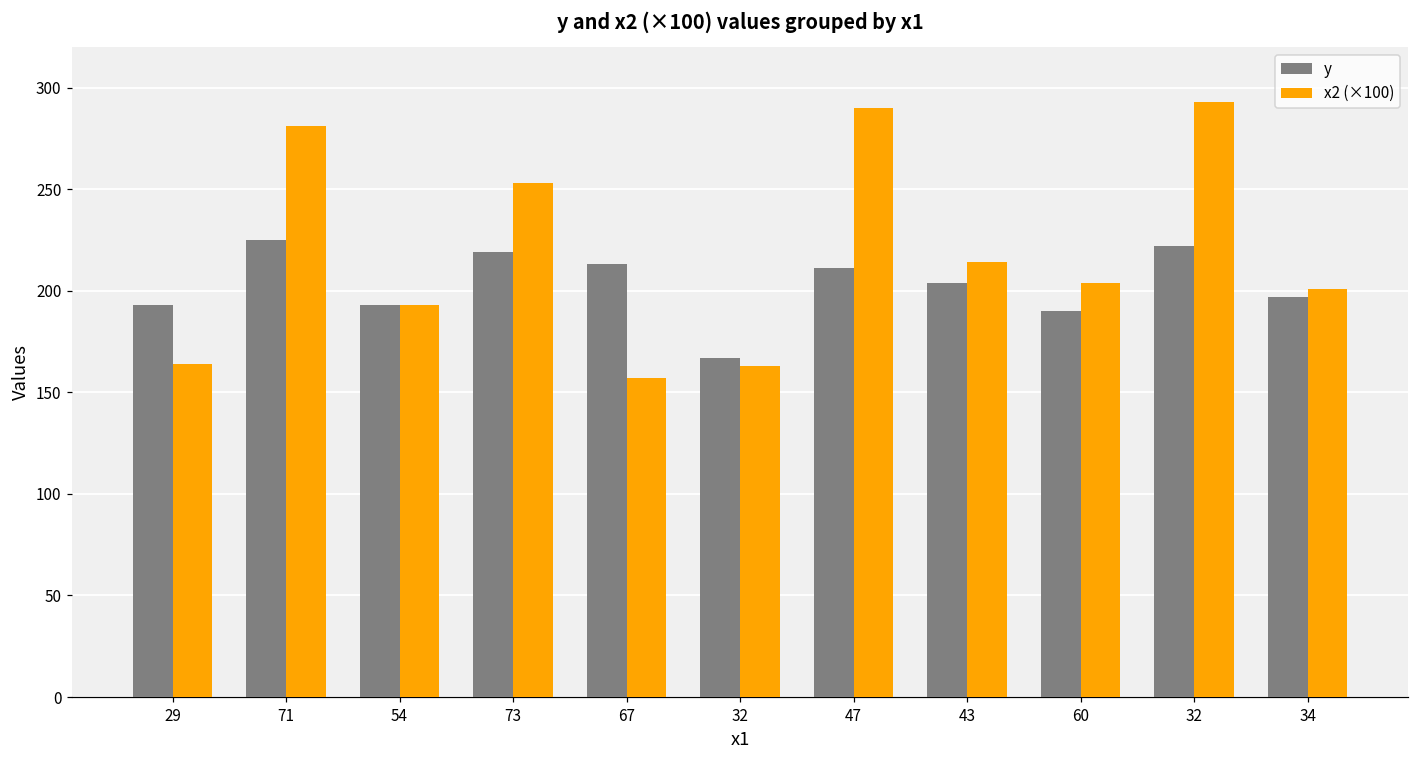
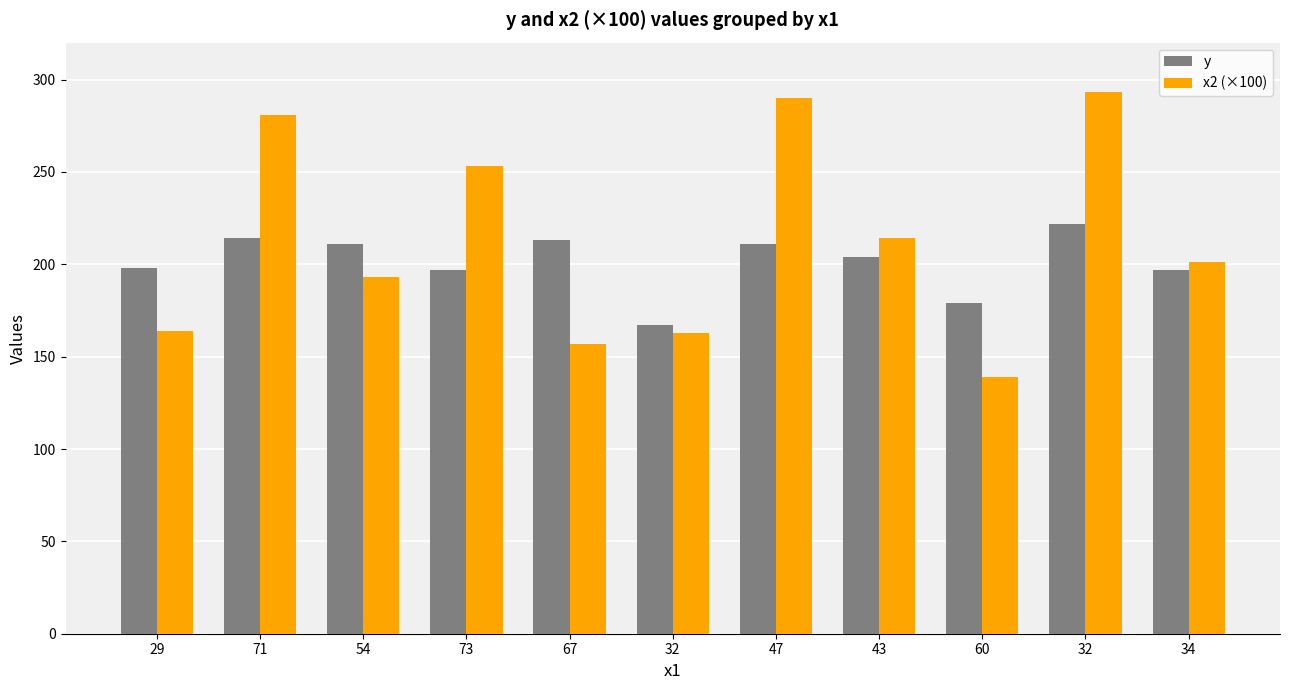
y, 29: 193 -> 198
y, 71: 225 -> 214
y, 54: 193 -> 211
y, 73: 219 -> 197
y, 60: 190 -> 179
x2 (×100), 60: 204 -> 139
